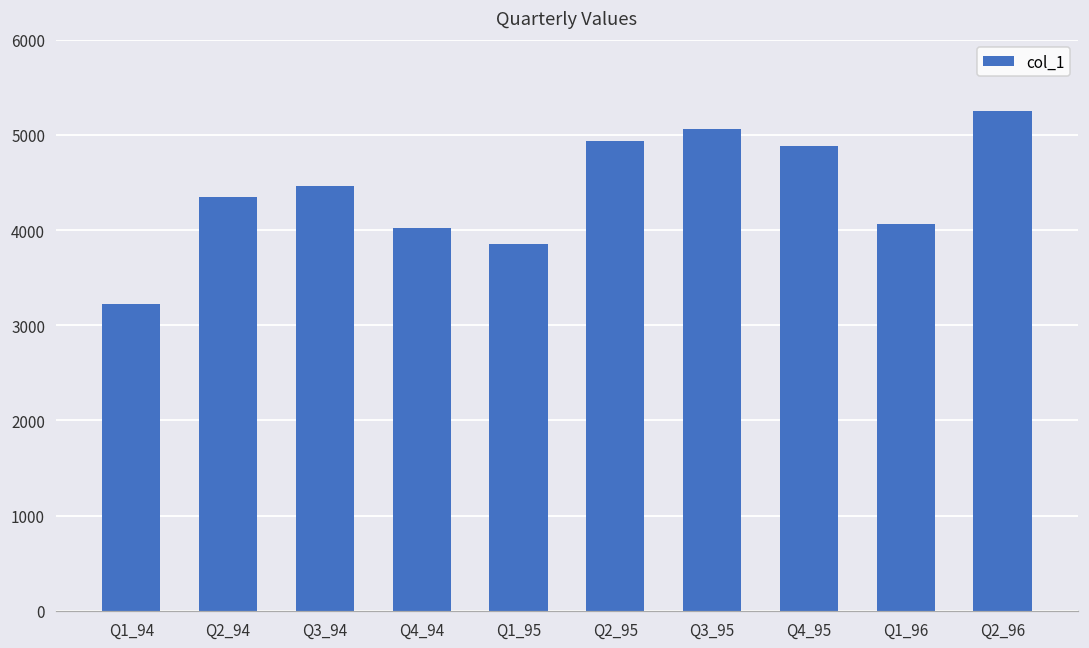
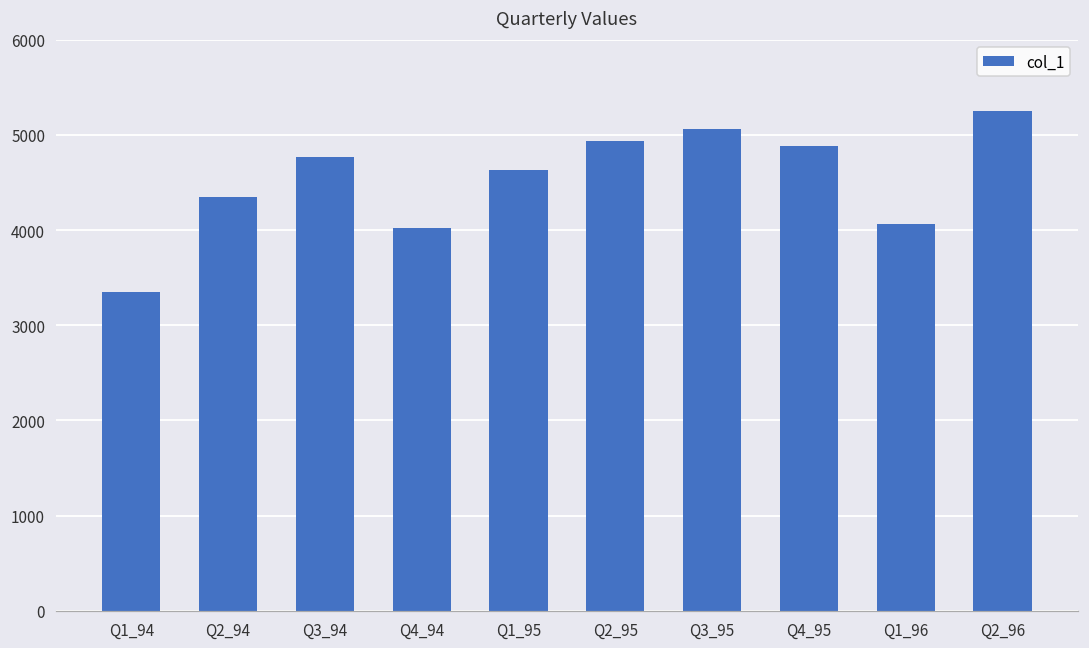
Q1_94: 3200 -> 3400
Q3_94: 4500 -> 4800
Q1_95: 3900 -> 4600
